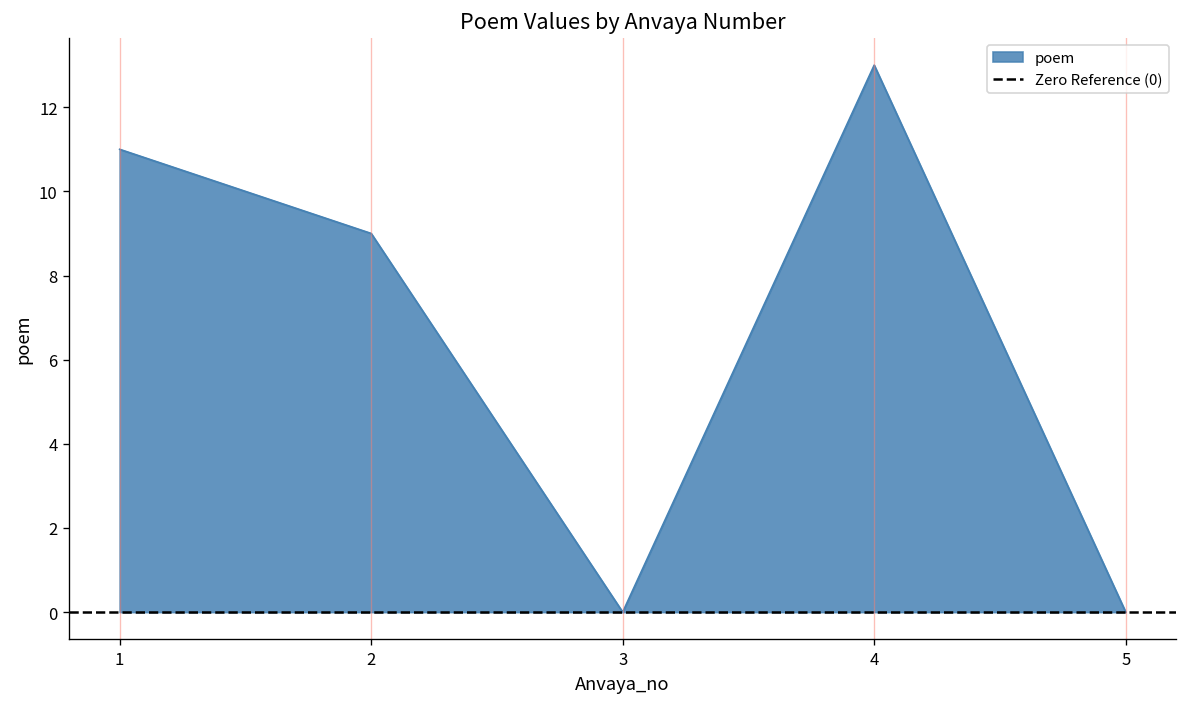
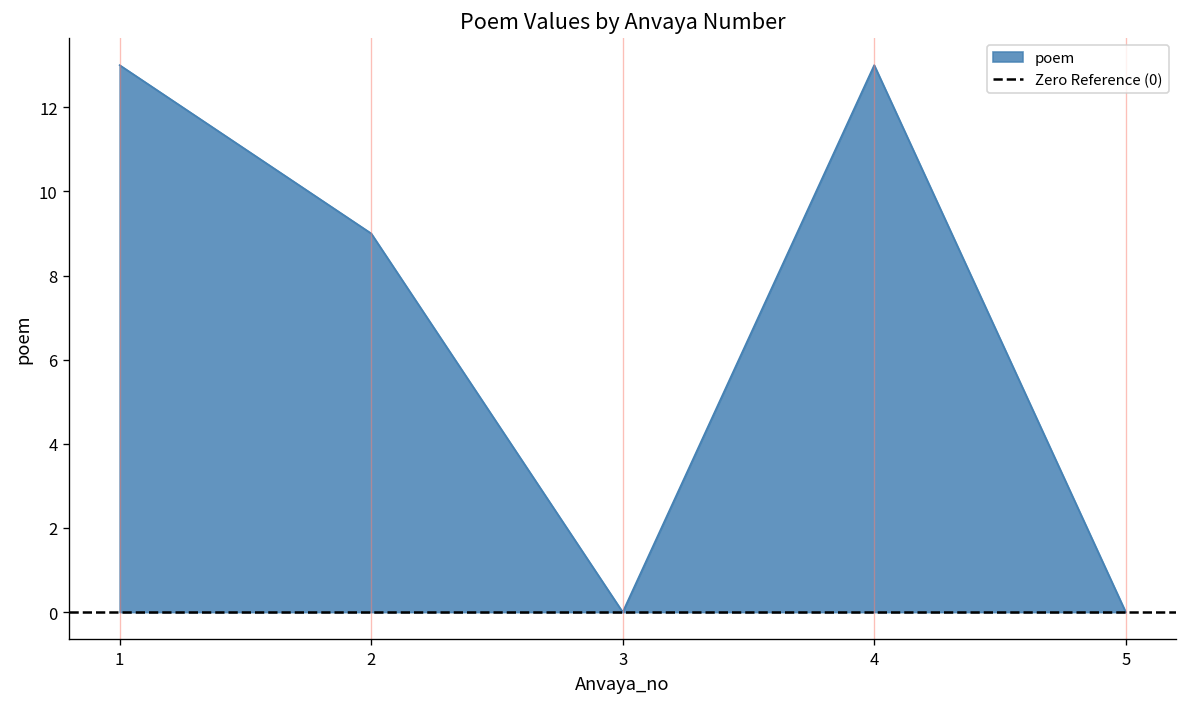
1: 11 -> 13
